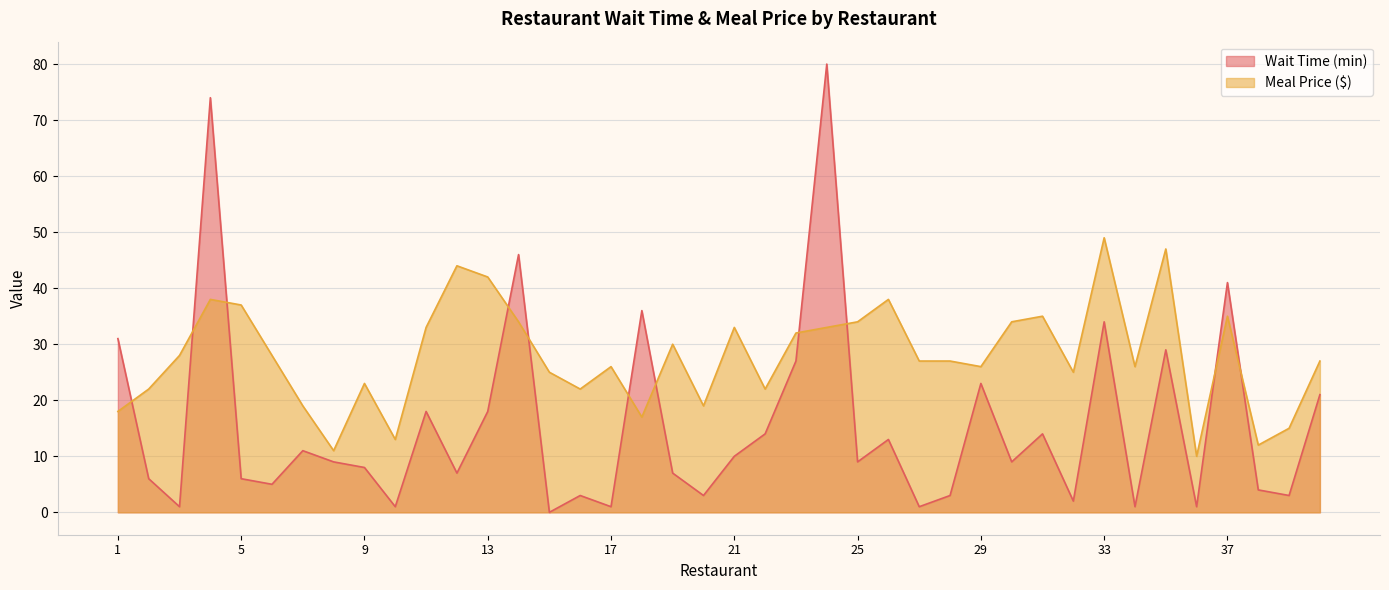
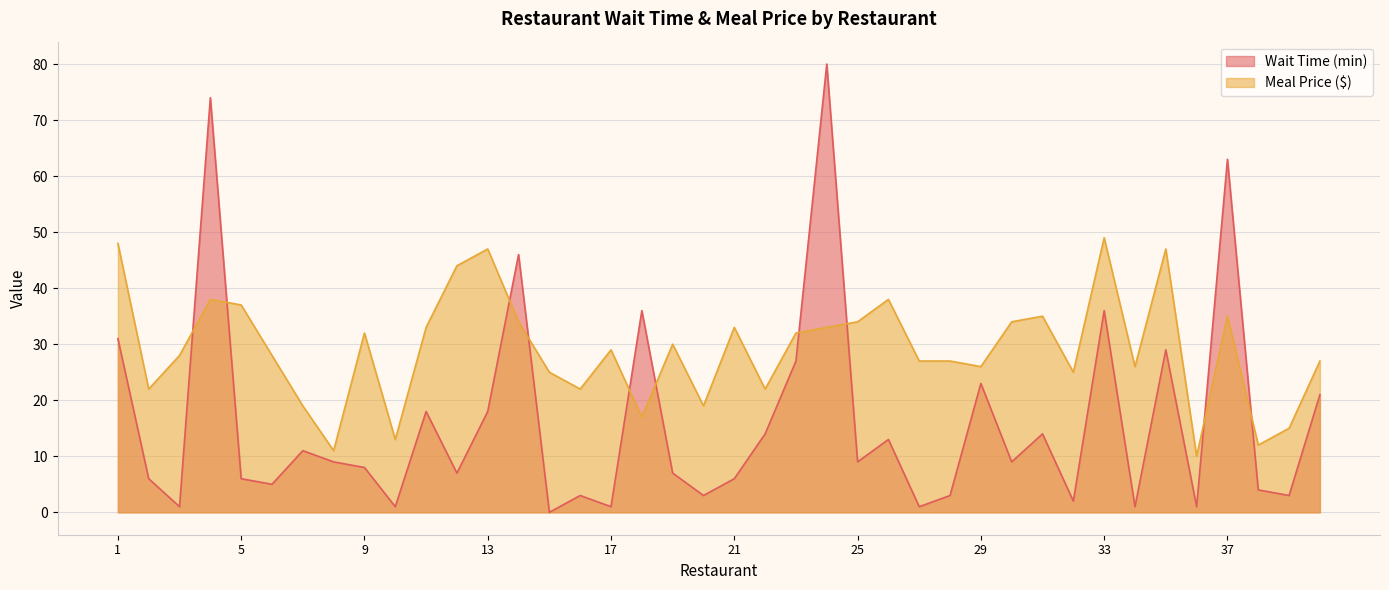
Meal Price ($), 1: 18 -> 48
Meal Price ($), 9: 23 -> 32
Meal Price ($), 13: 42 -> 47
Meal Price ($), 17: 26 -> 29
Wait Time (min), 21: 10 -> 6
Wait Time (min), 33: 34 -> 36
Wait Time (min), 37: 41 -> 63
